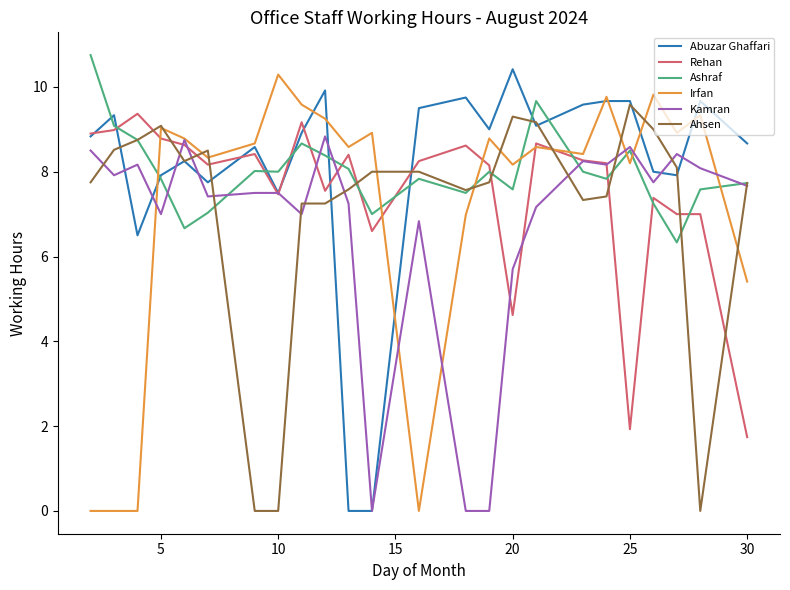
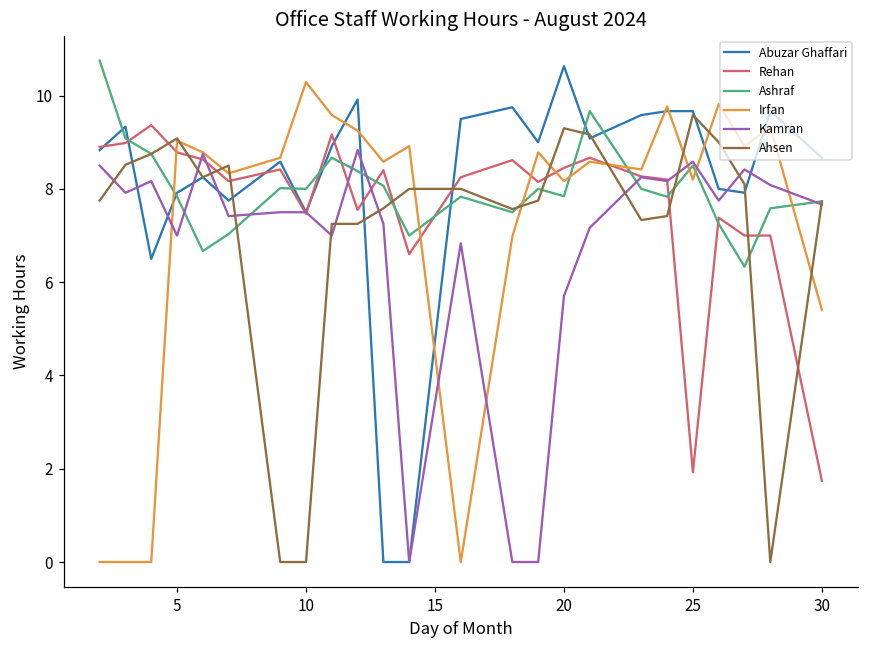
Abuzar Ghaffari, 20: 10.4 -> 10.6
Rehan, 20: 4.6 -> 8.5
Ashraf, 20: 7.6 -> 7.8
